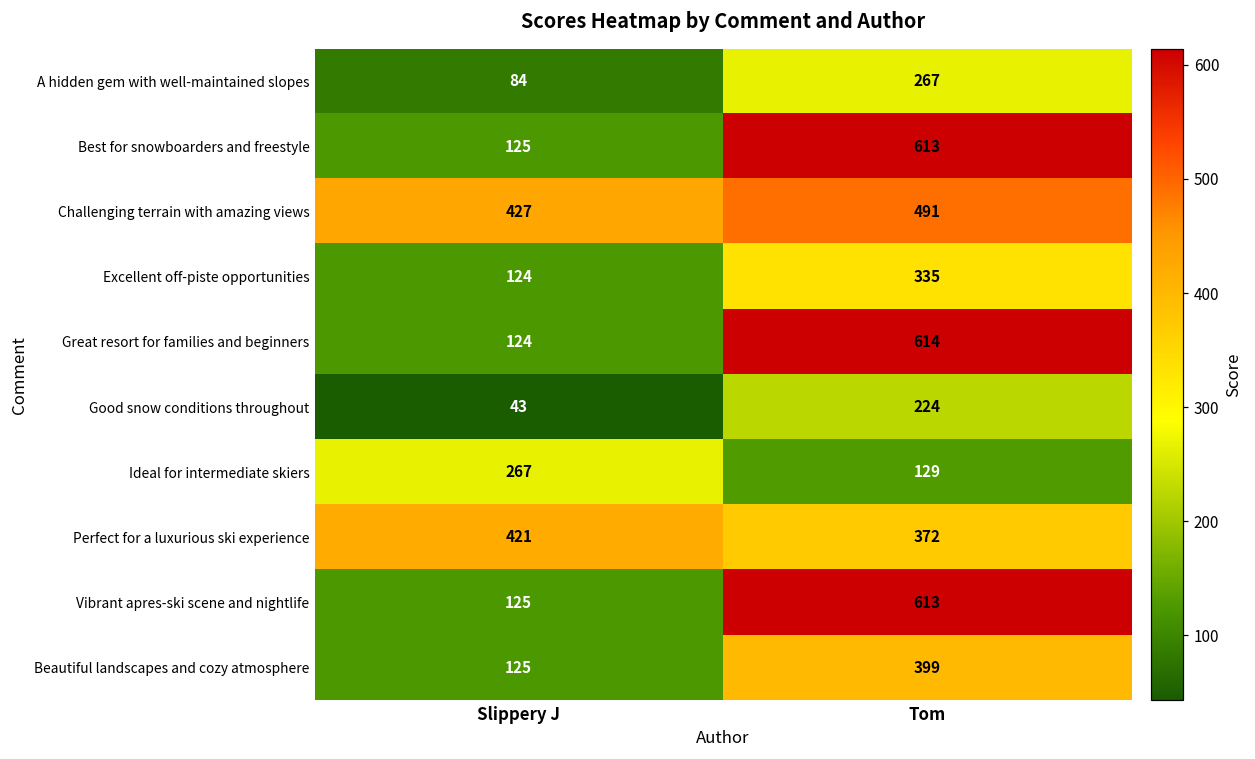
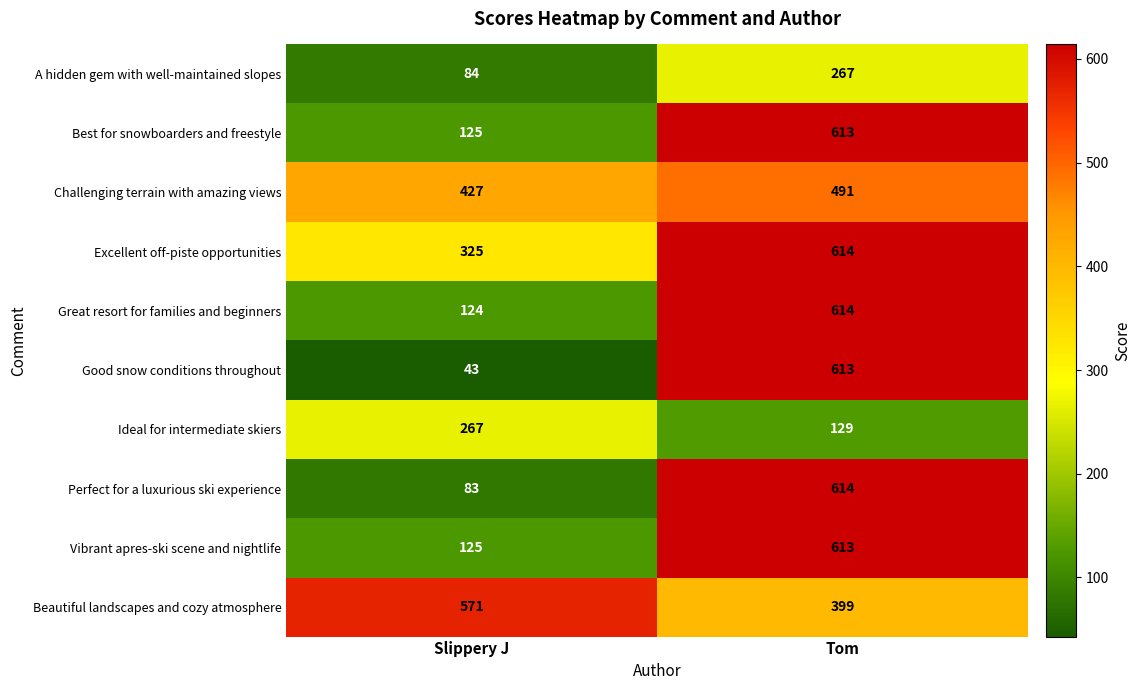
Excellent off-piste opportunities, Slippery J: 124 -> 325
Excellent off-piste opportunities, Tom: 335 -> 614
Good snow conditions throughout, Tom: 224 -> 613
Perfect for a luxurious ski experience, Slippery J: 421 -> 83
Perfect for a luxurious ski experience, Tom: 372 -> 614
Beautiful landscapes and cozy atmosphere, Slippery J: 125 -> 571
